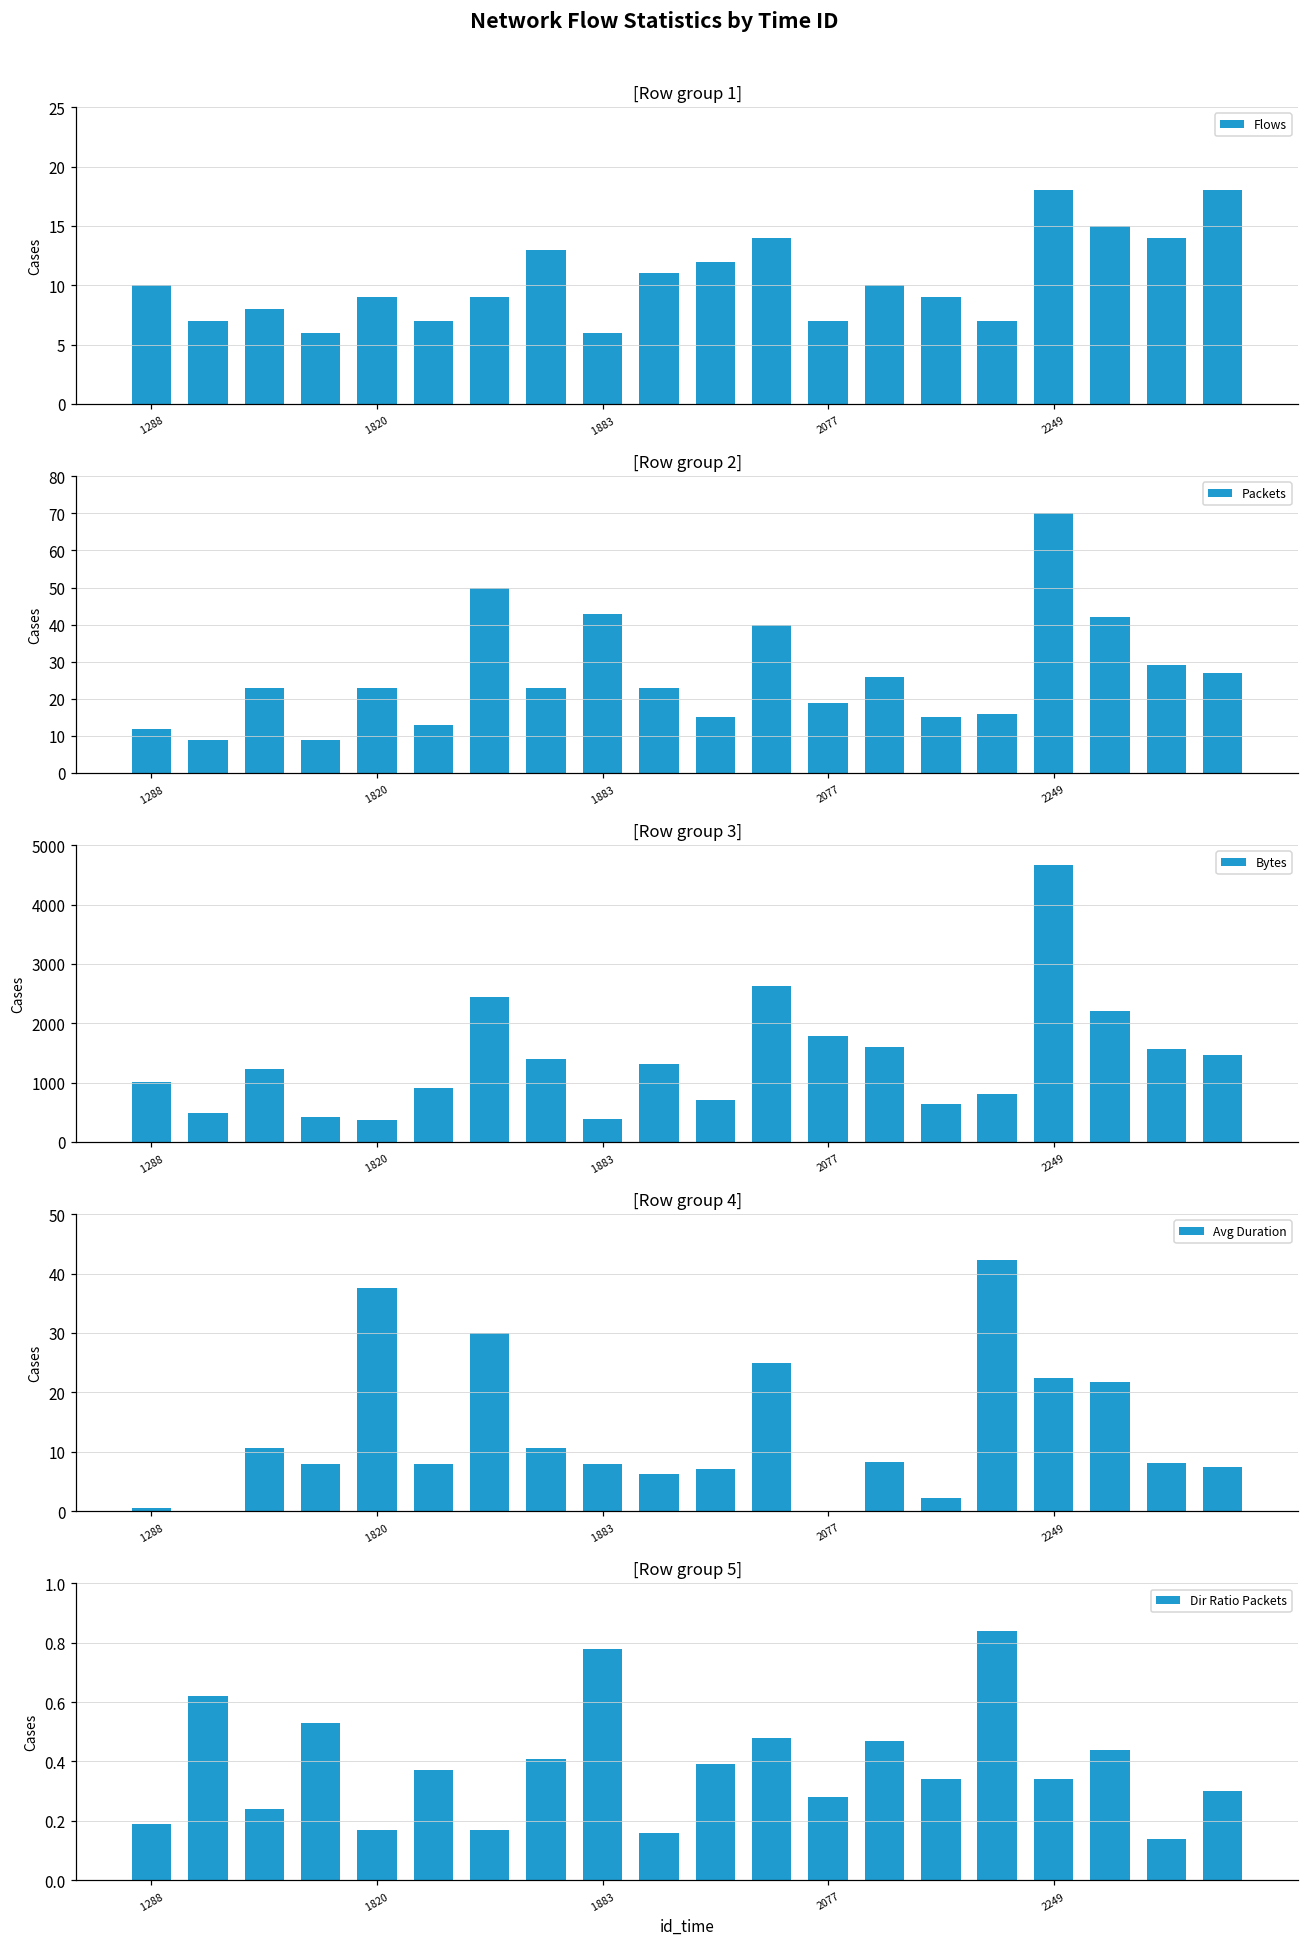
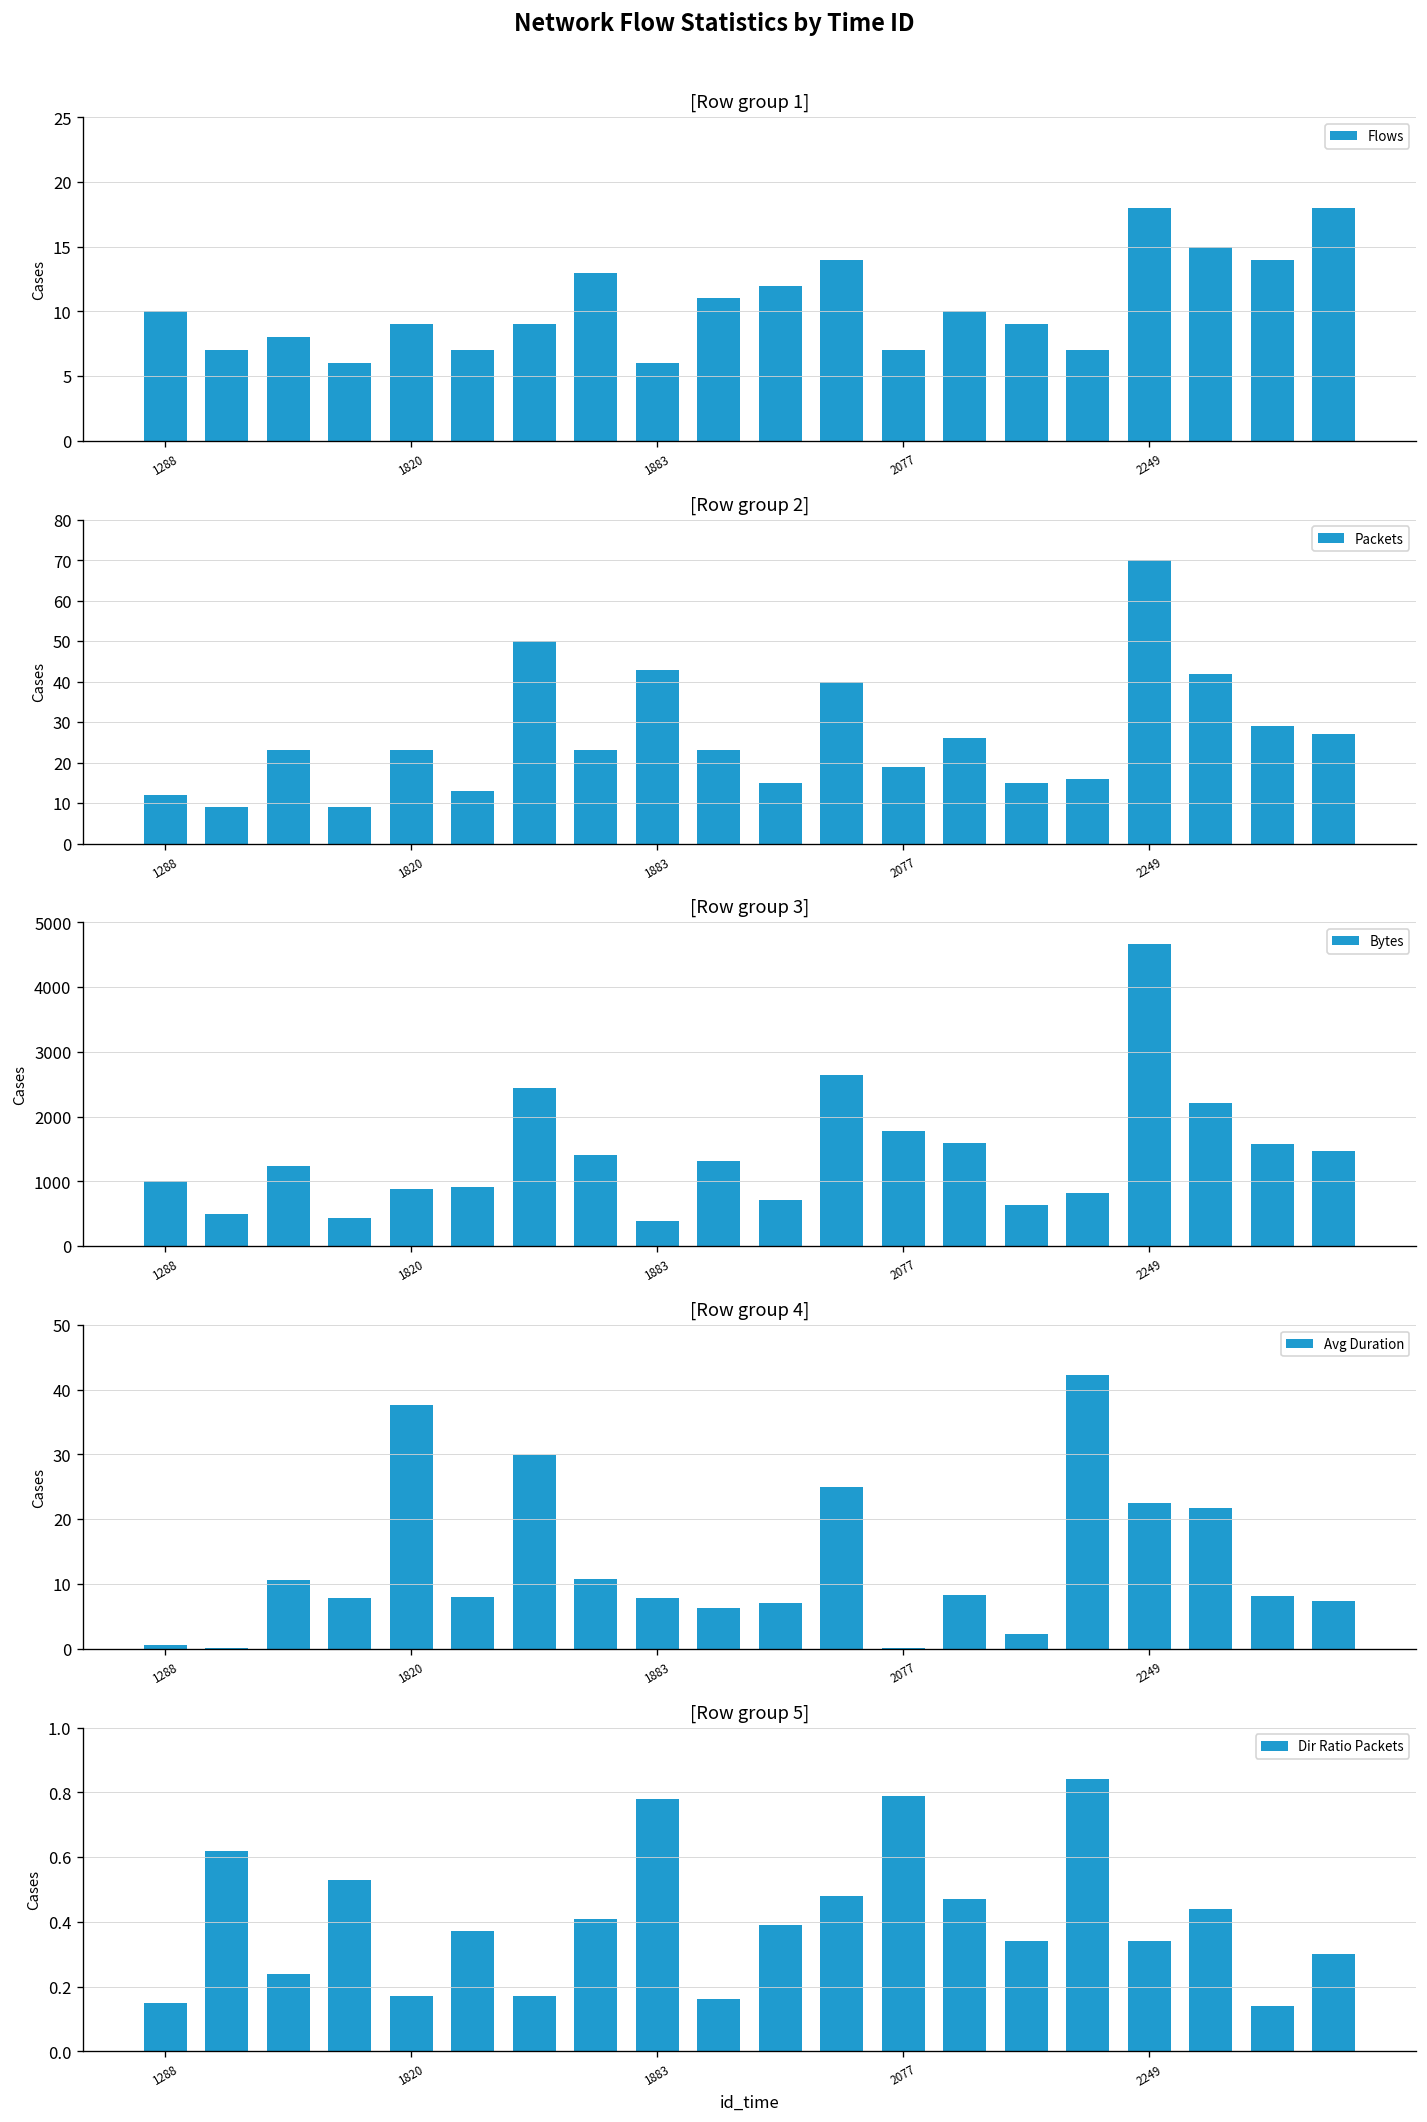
[Row group 3], 1820: 400 -> 900
[Row group 5], 1288: 0.19 -> 0.15
[Row group 5], 2077: 0.28 -> 0.79
